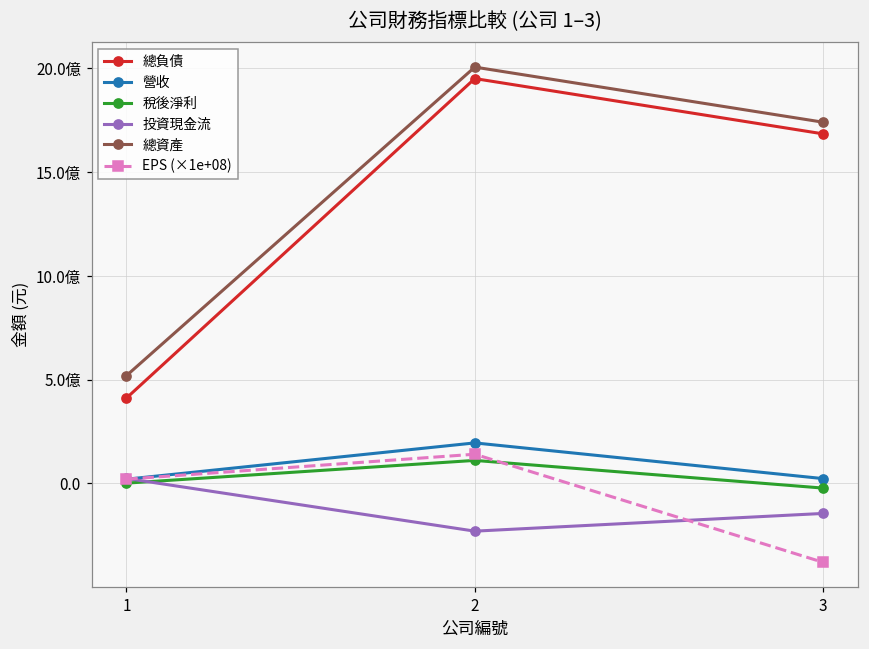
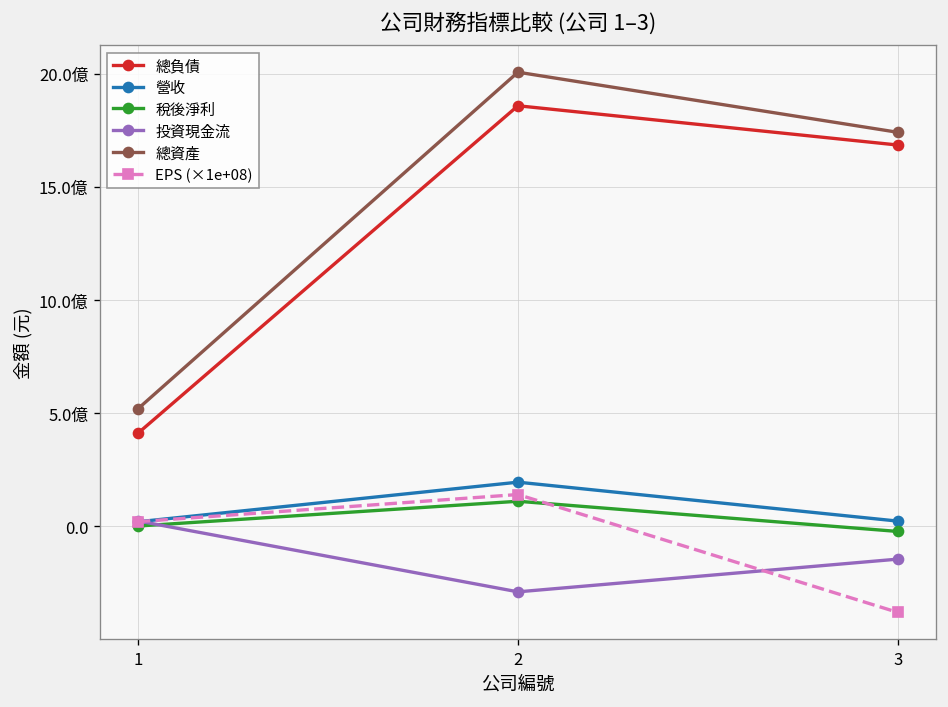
總負債, 2: 19.5億 -> 18.6億
投資現金流, 2: -2.3億 -> -2.9億
